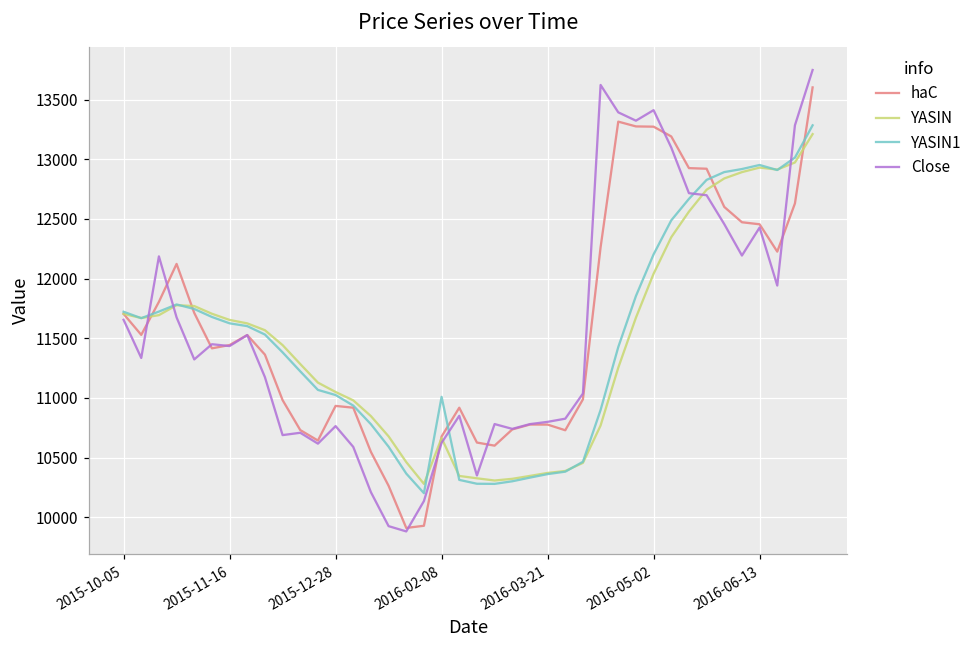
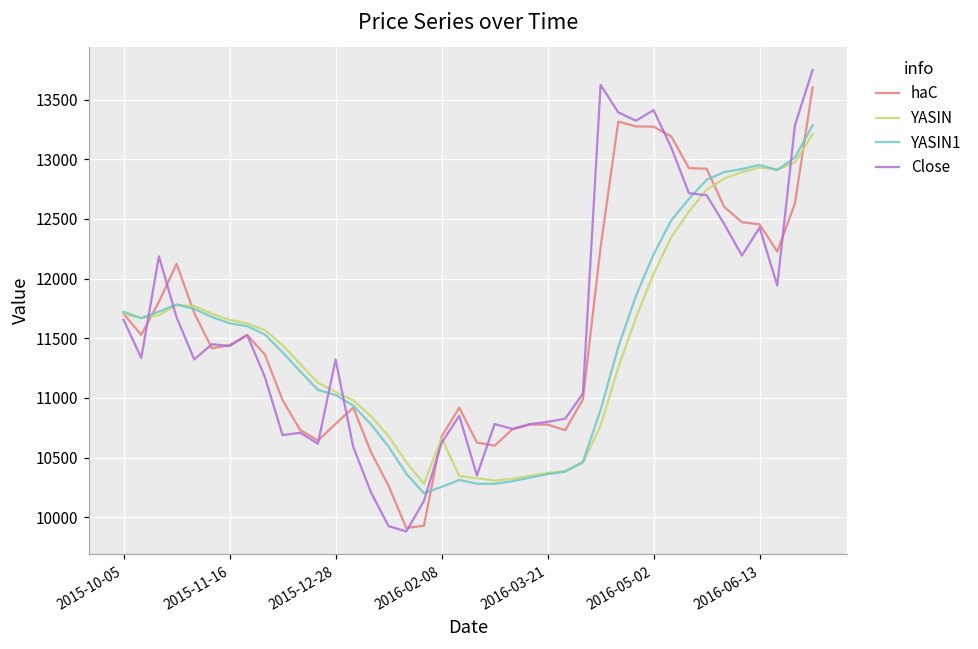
haC, 2015-12-28: 10930 -> 10780
Close, 2015-12-28: 10760 -> 11320
YASIN1, 2016-02-08: 11010 -> 10250
